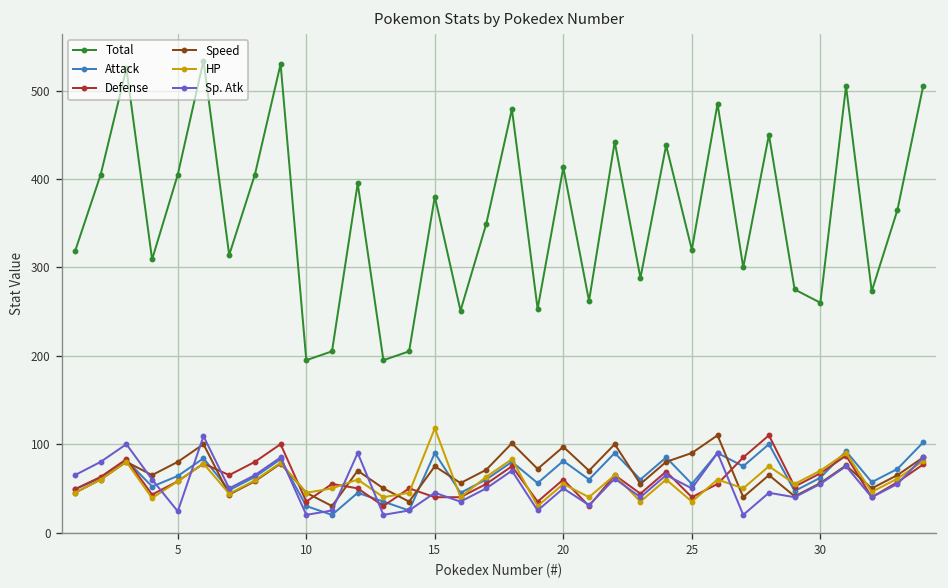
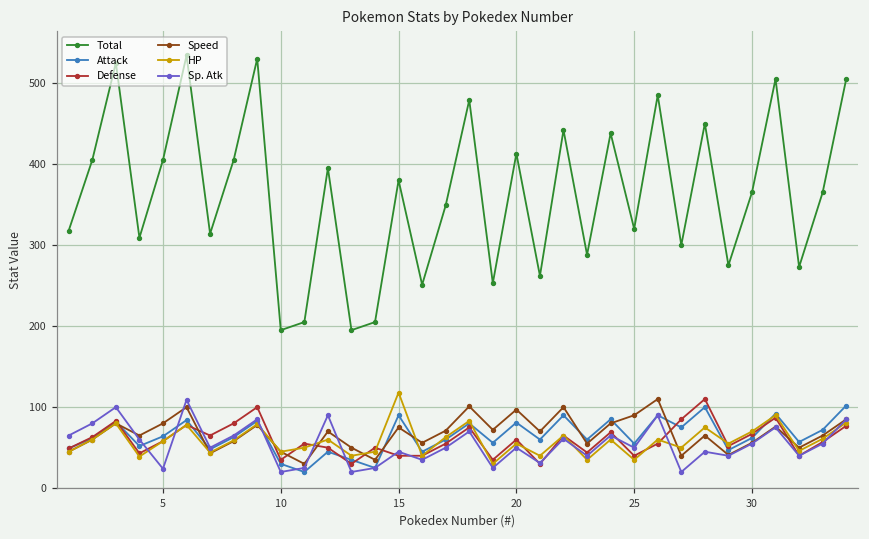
Total, 30: 260 -> 370
